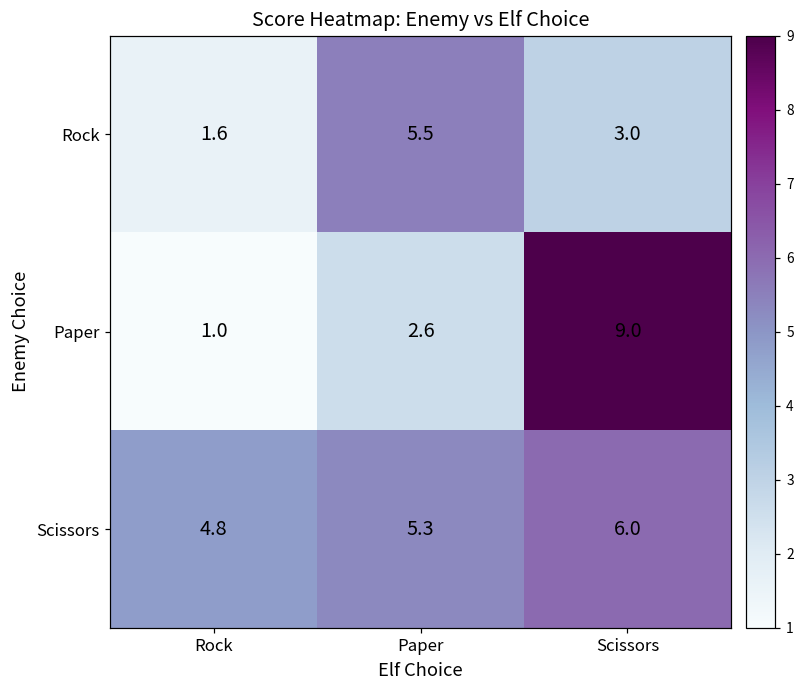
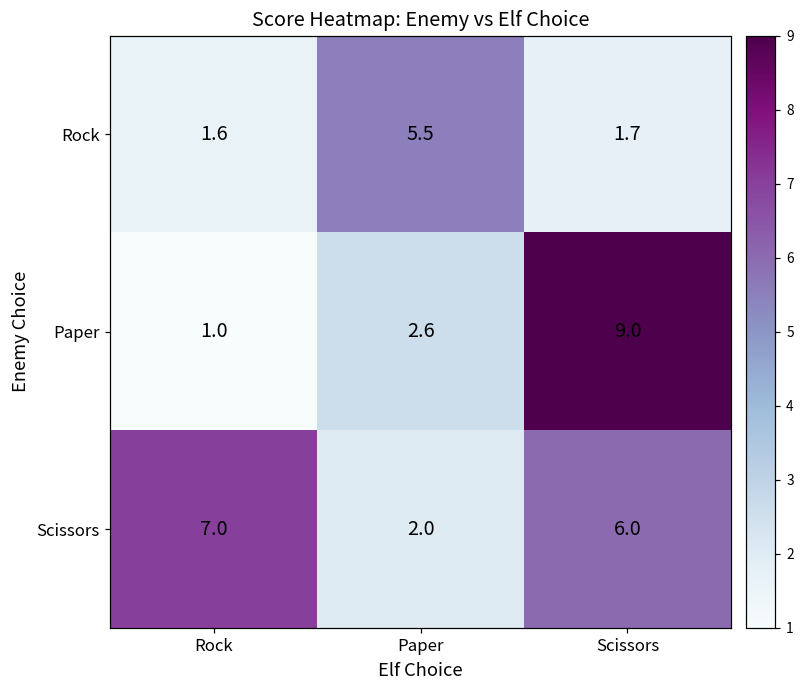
Rock, Scissors: 3.0 -> 1.7
Scissors, Rock: 4.8 -> 7.0
Scissors, Paper: 5.3 -> 2.0
